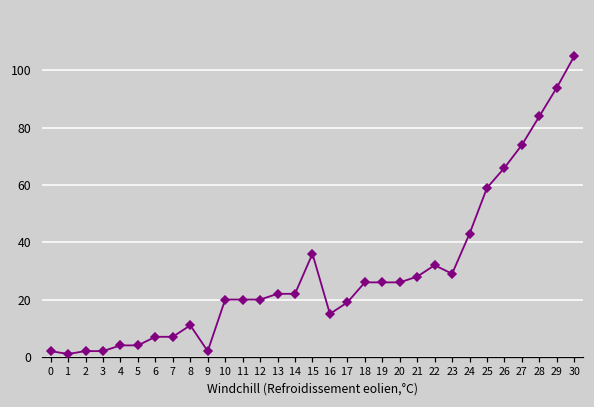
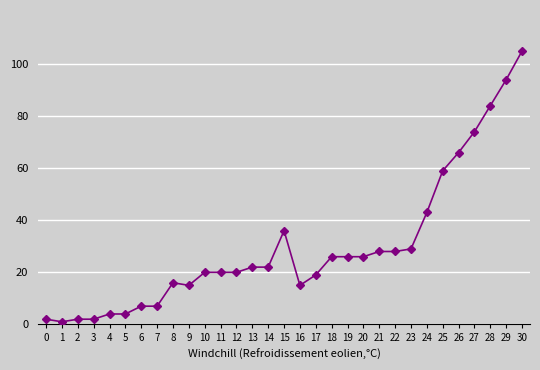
8: 11 -> 16
9: 2 -> 15
22: 32 -> 28
